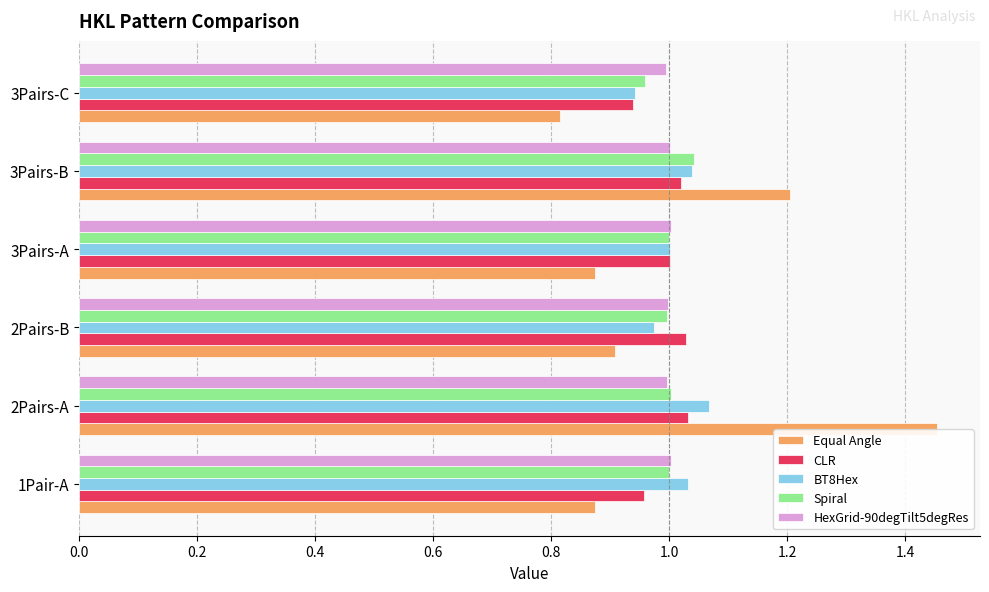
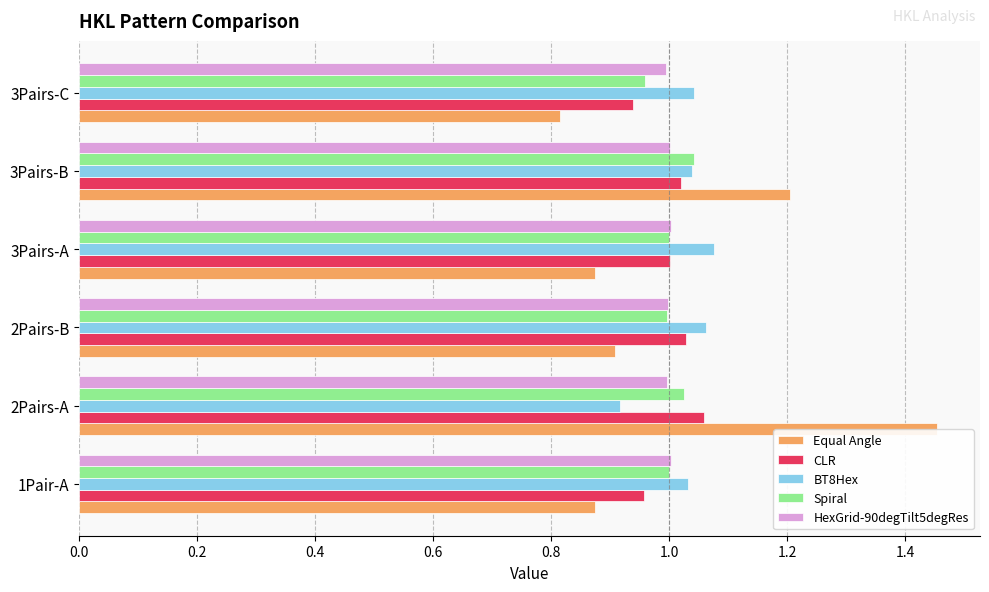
BT8Hex, 3Pairs-C: 0.94 -> 1.04
BT8Hex, 3Pairs-A: 1.00 -> 1.08
BT8Hex, 2Pairs-B: 0.97 -> 1.06
Spiral, 2Pairs-A: 1.00 -> 1.02
BT8Hex, 2Pairs-A: 1.07 -> 0.92
CLR, 2Pairs-A: 1.03 -> 1.06
